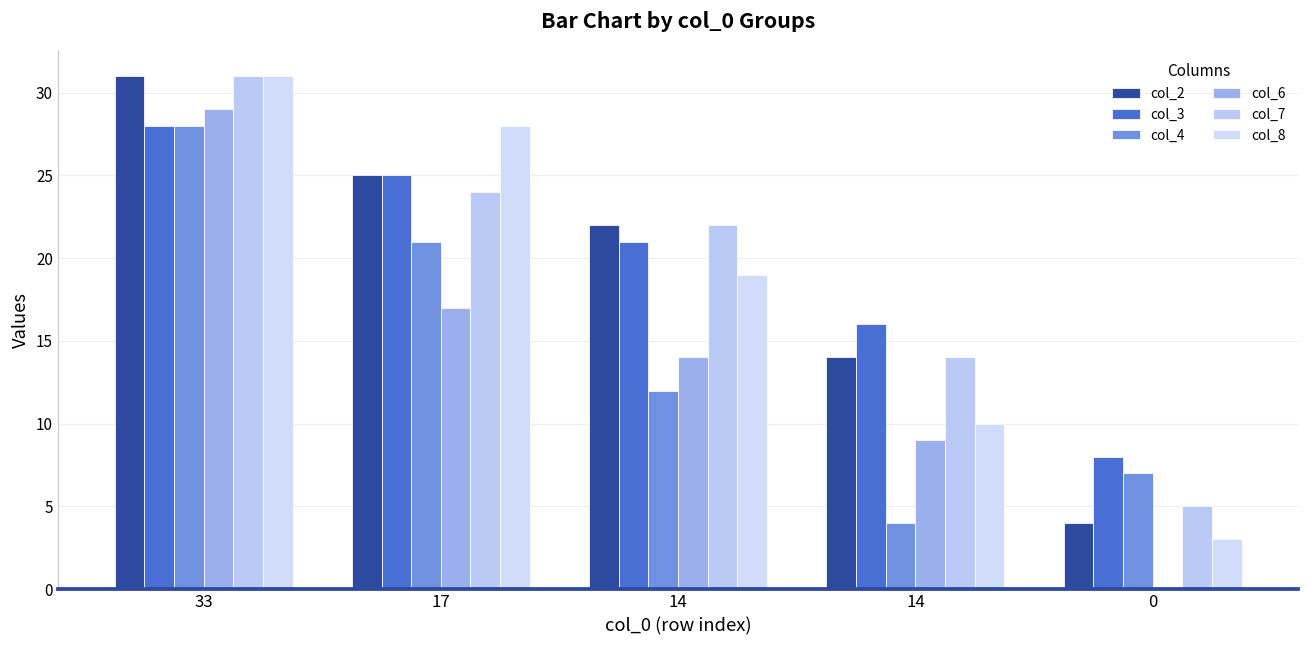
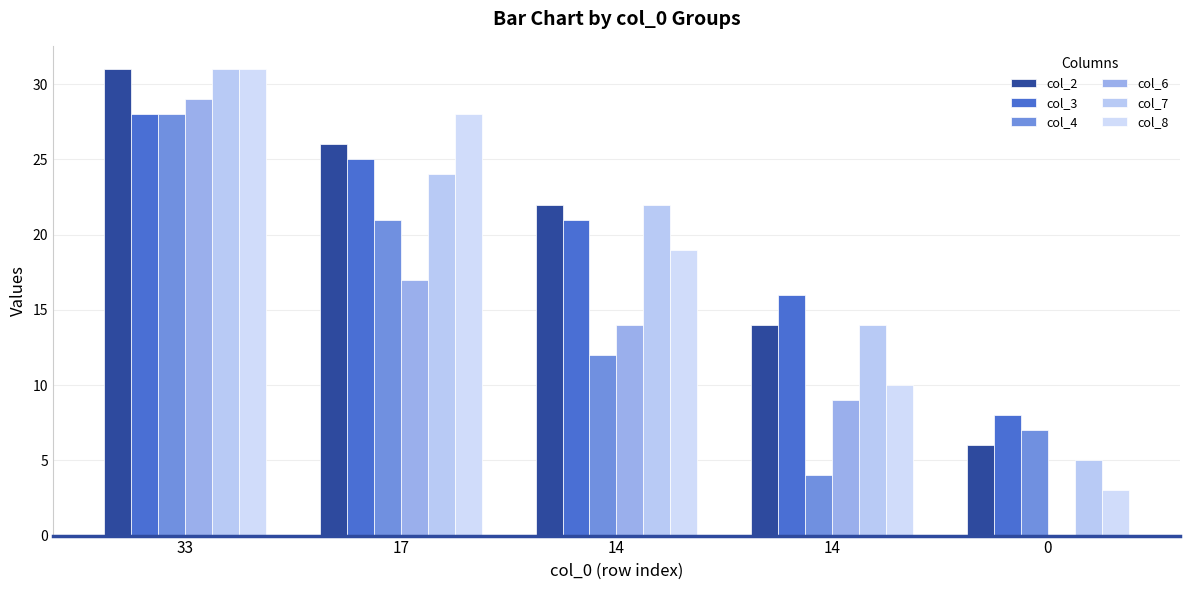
col_2, 17: 25 -> 26
col_2, 0: 4 -> 6
